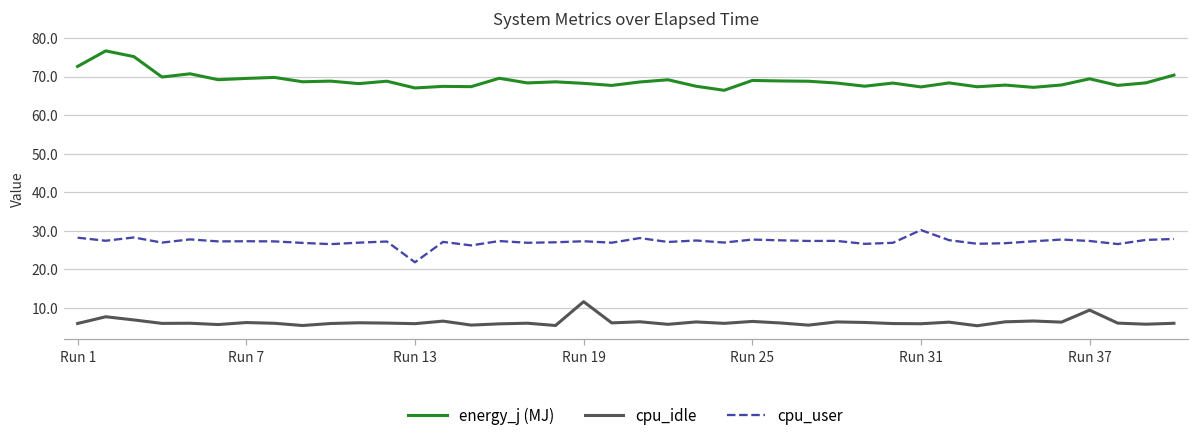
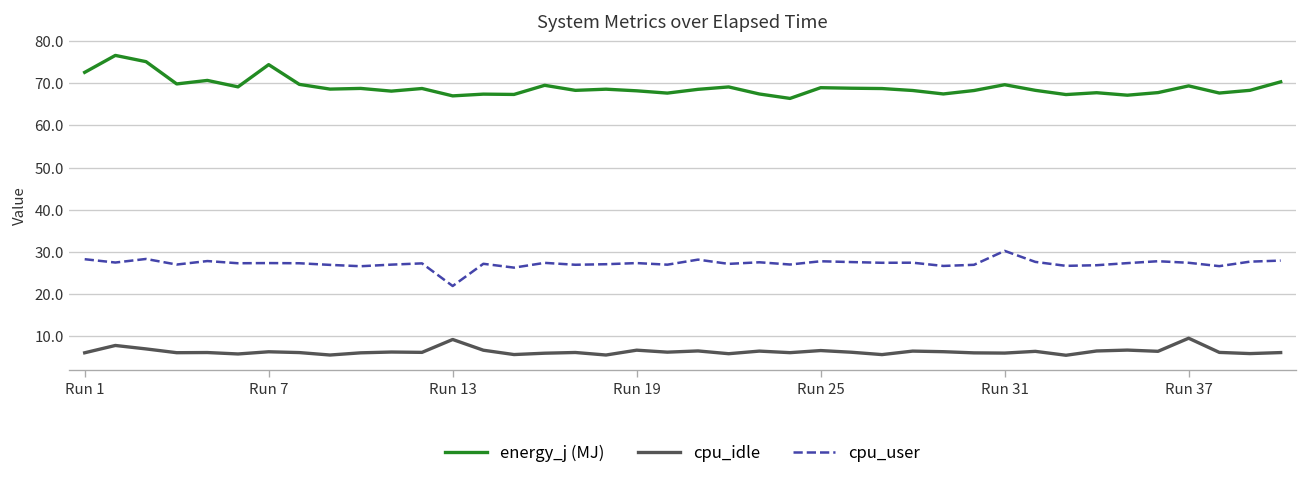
energy_j (MJ), Run 7: 70 -> 74
cpu_idle, Run 13: 6 -> 9
cpu_idle, Run 19: 12 -> 7
energy_j (MJ), Run 31: 67 -> 70
